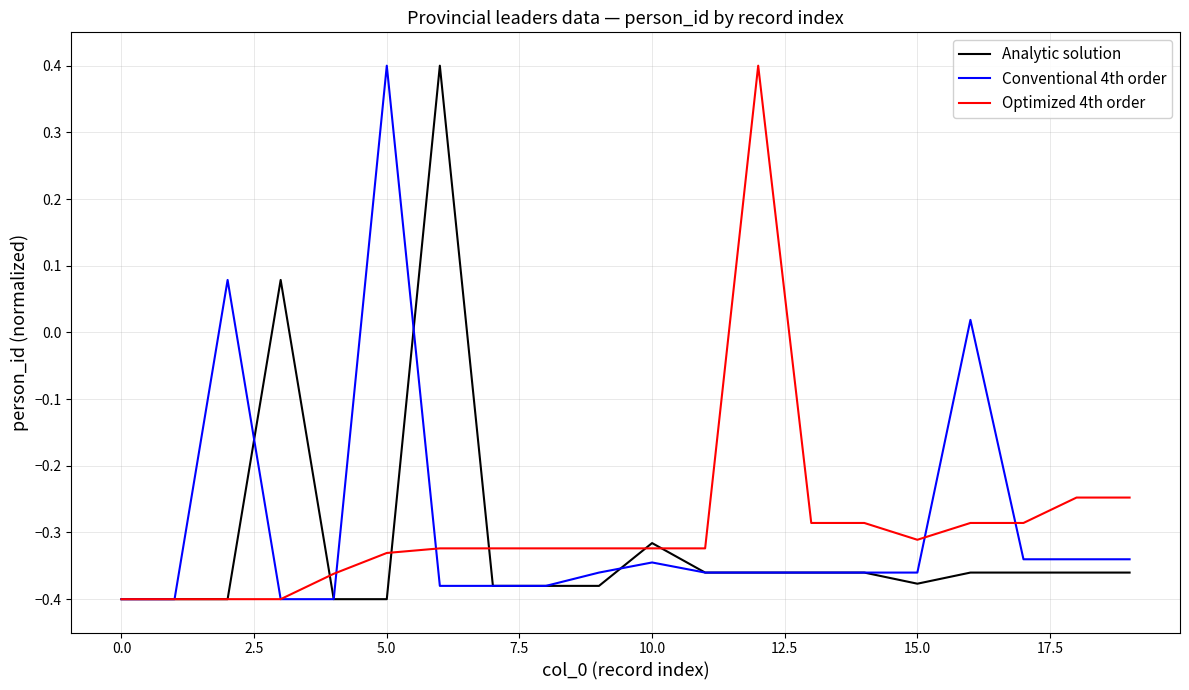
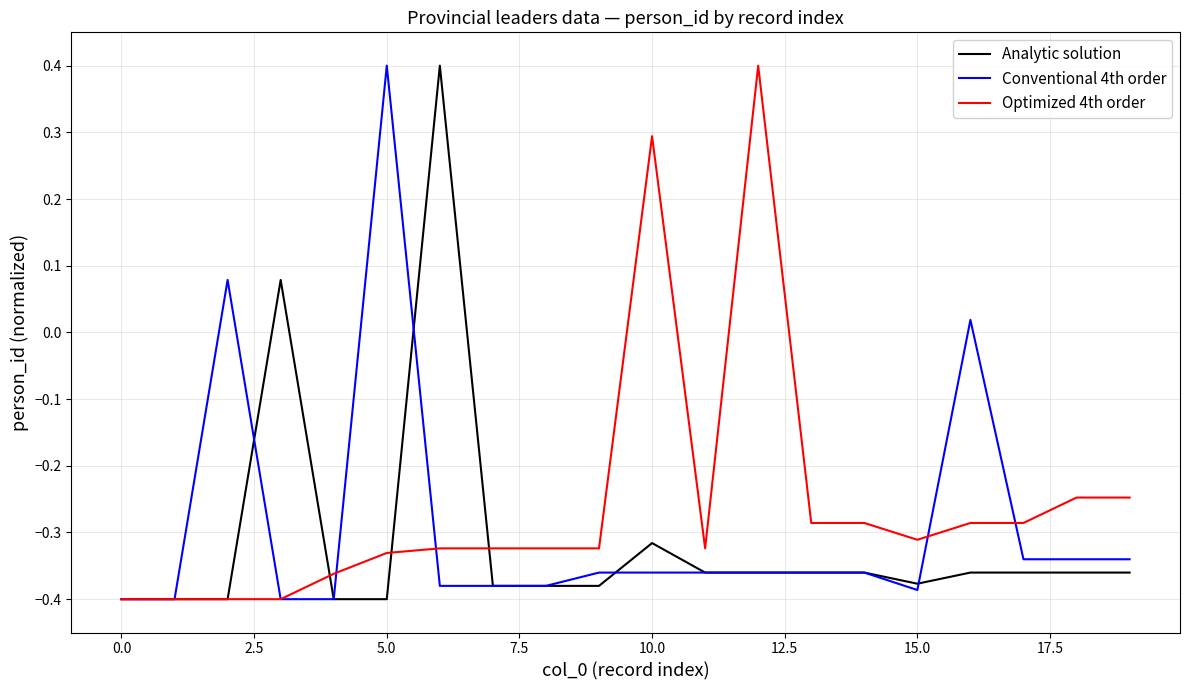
Conventional 4th order, 10.0: -0.34 -> -0.36
Optimized 4th order, 10.0: -0.32 -> 0.29
Conventional 4th order, 15.0: -0.36 -> -0.39
